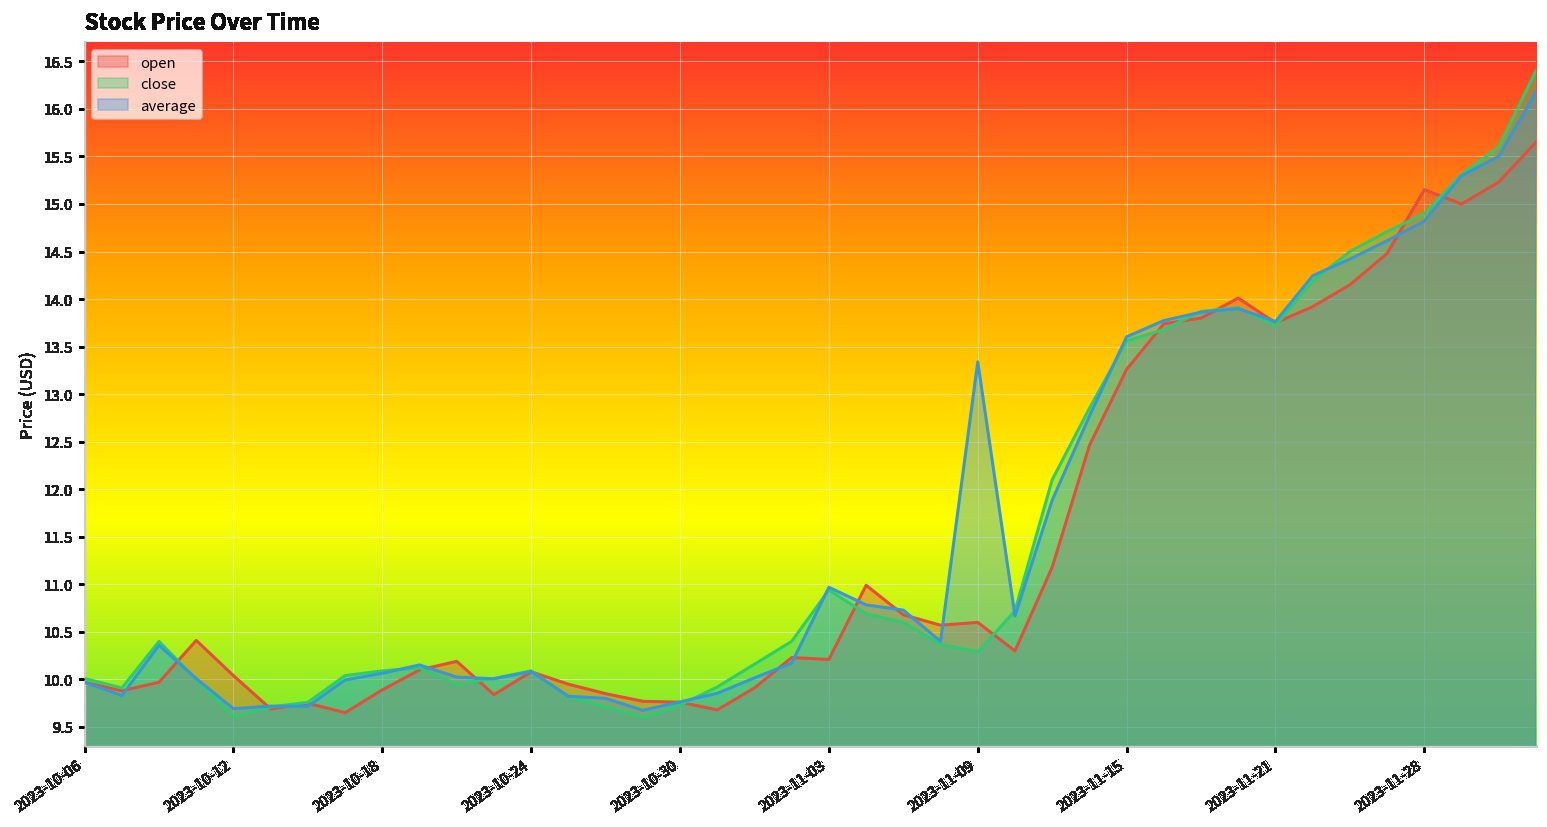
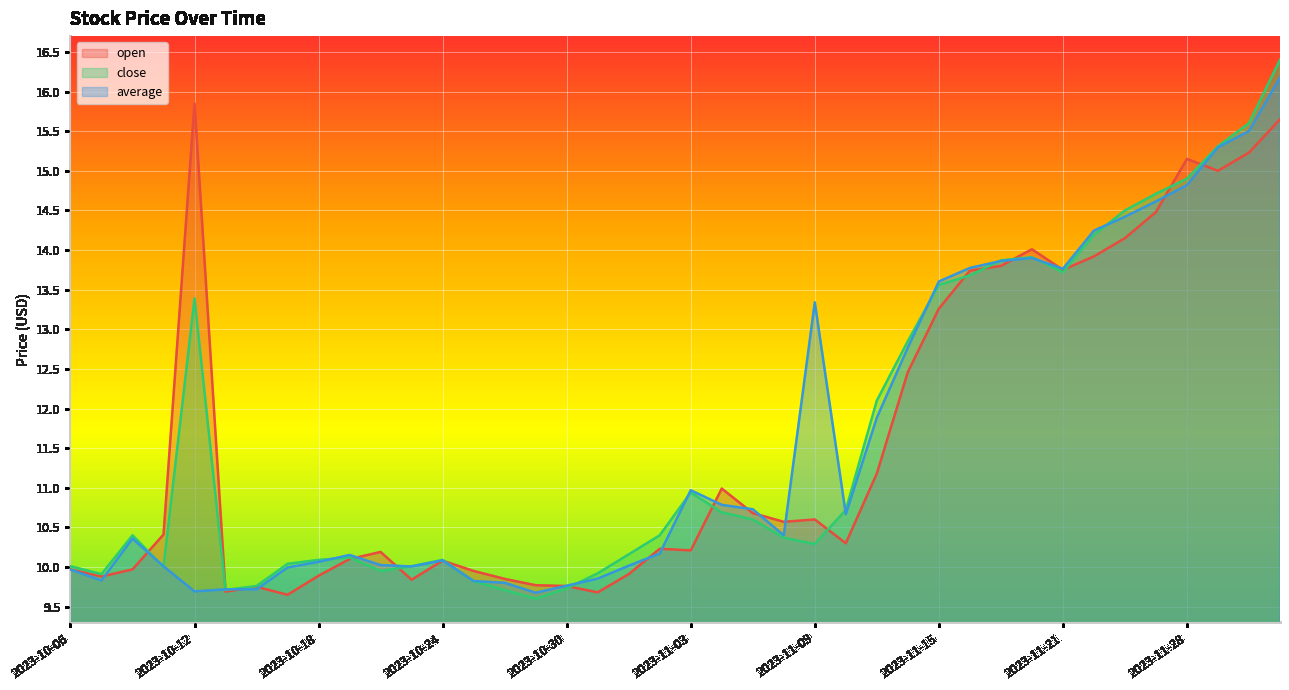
open, 2023-10-12: 10.0 -> 15.9
close, 2023-10-12: 9.6 -> 13.4
